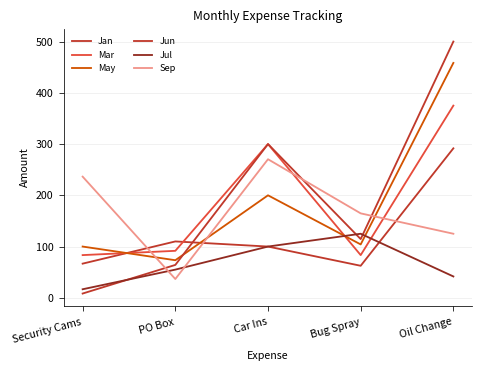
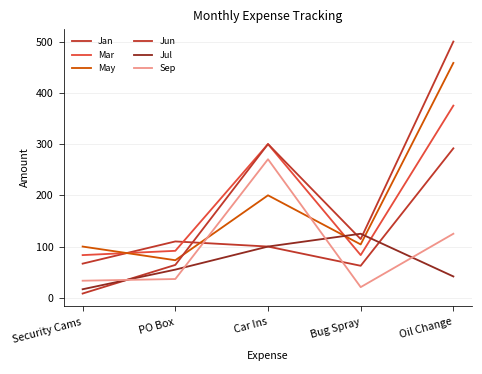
Sep, Security Cams: 240 -> 30
Sep, Bug Spray: 160 -> 20
